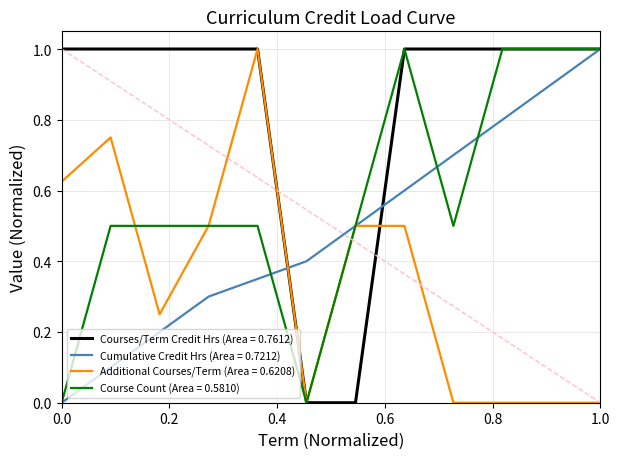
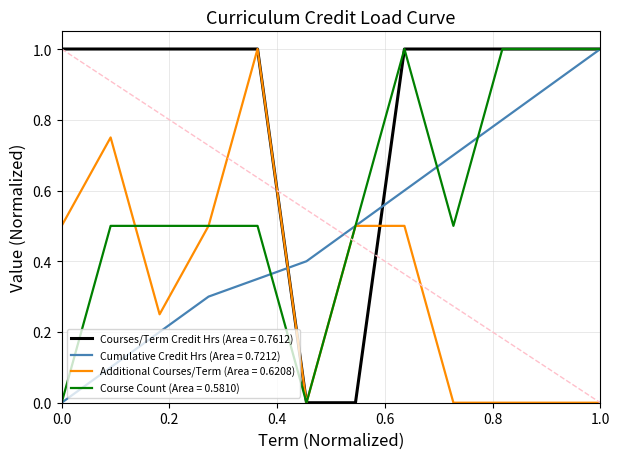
Additional Courses/Term (Area = 0.6208), 0.0: 0.63 -> 0.50
